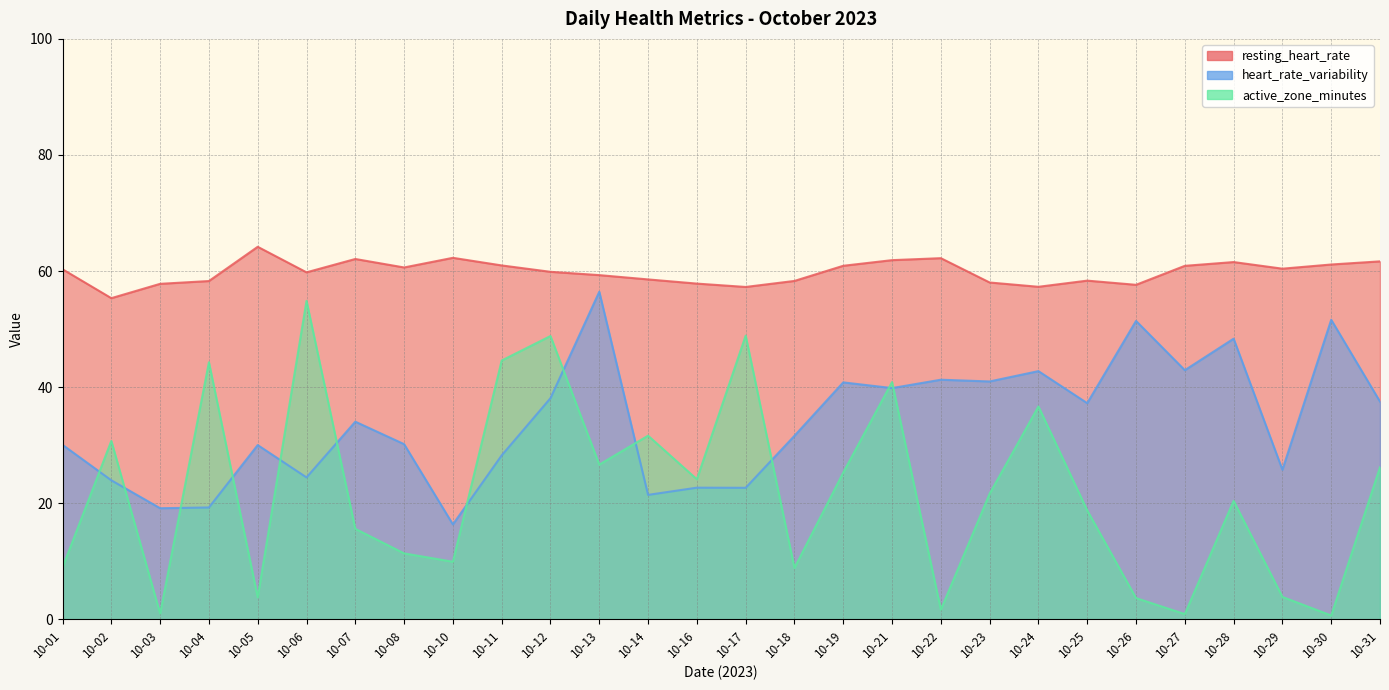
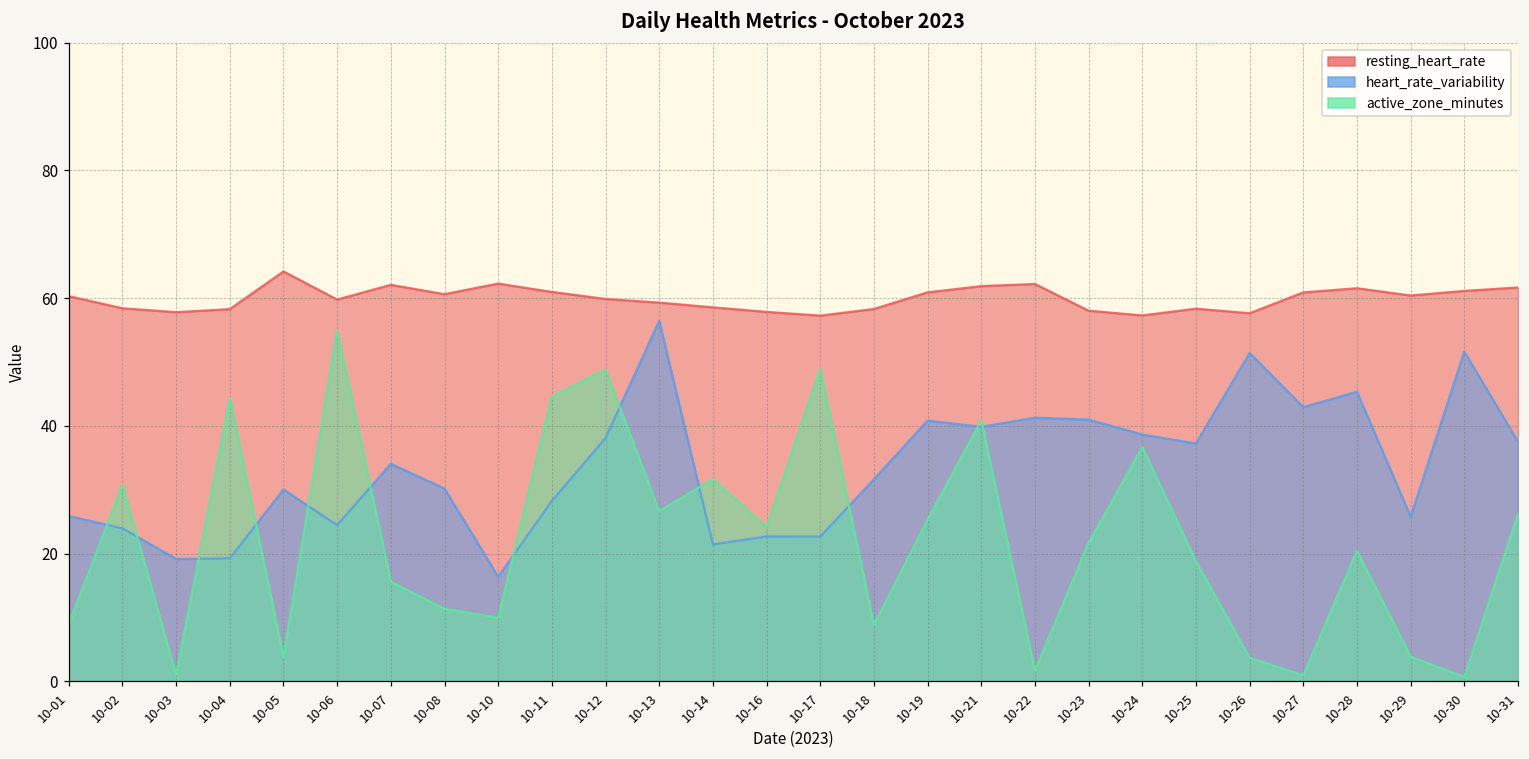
heart_rate_variability, 10-01: 30 -> 26
resting_heart_rate, 10-02: 55 -> 58
heart_rate_variability, 10-24: 43 -> 39
heart_rate_variability, 10-28: 48 -> 45
